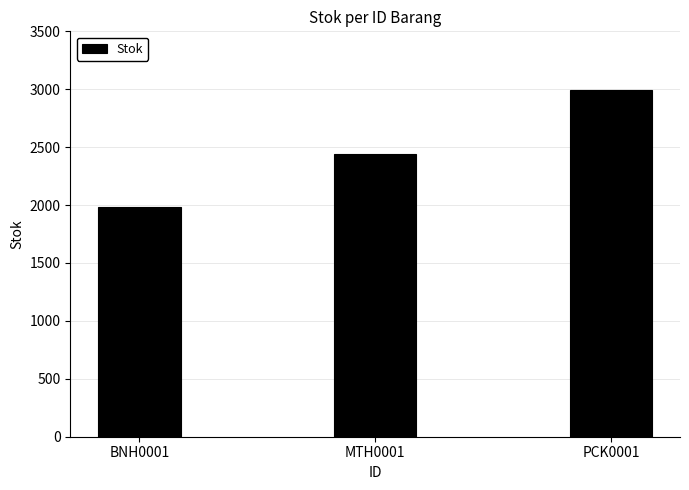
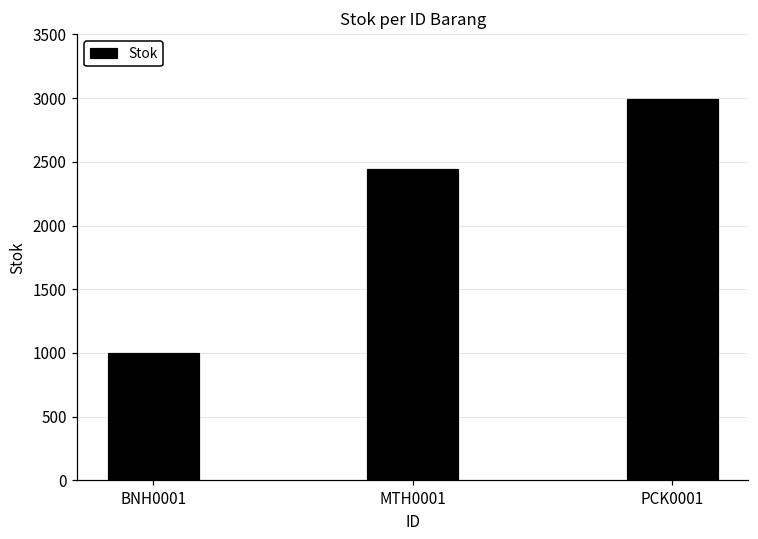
BNH0001: 1980 -> 1000
